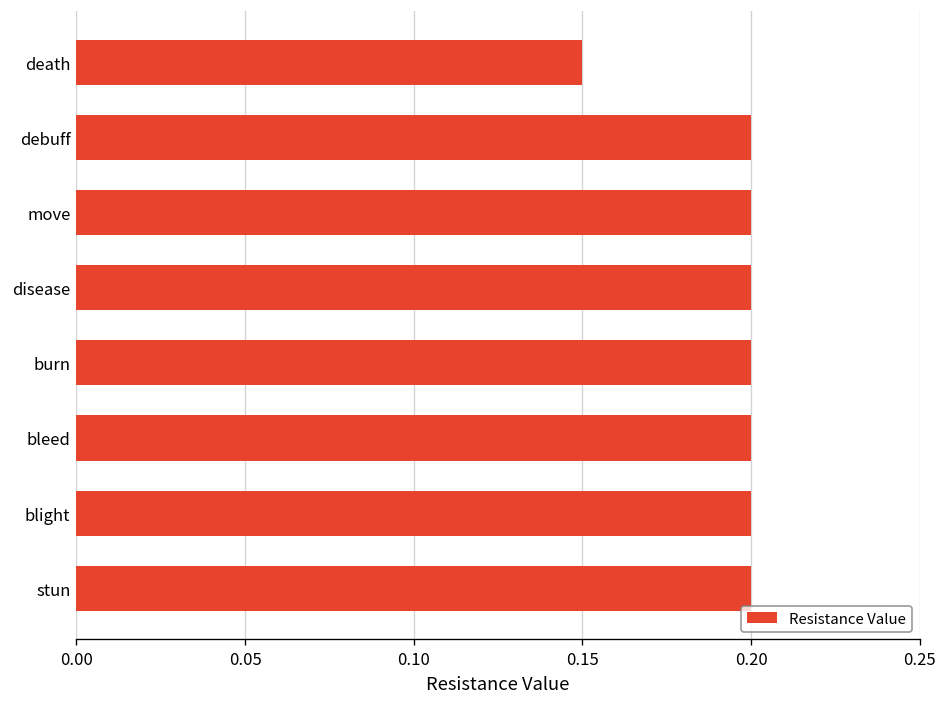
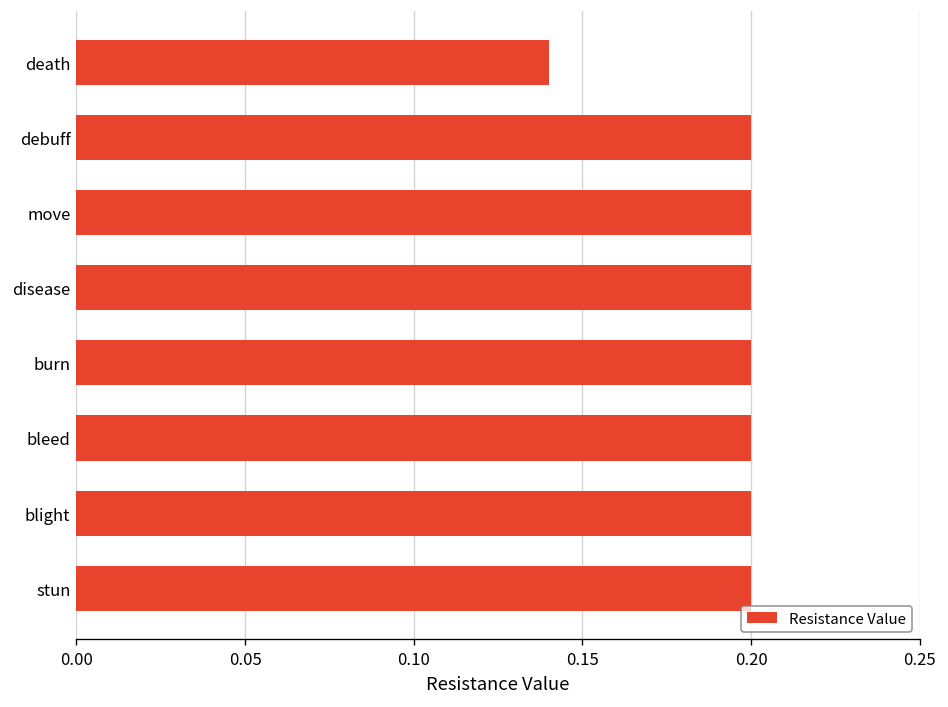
death: 0.15 -> 0.14
